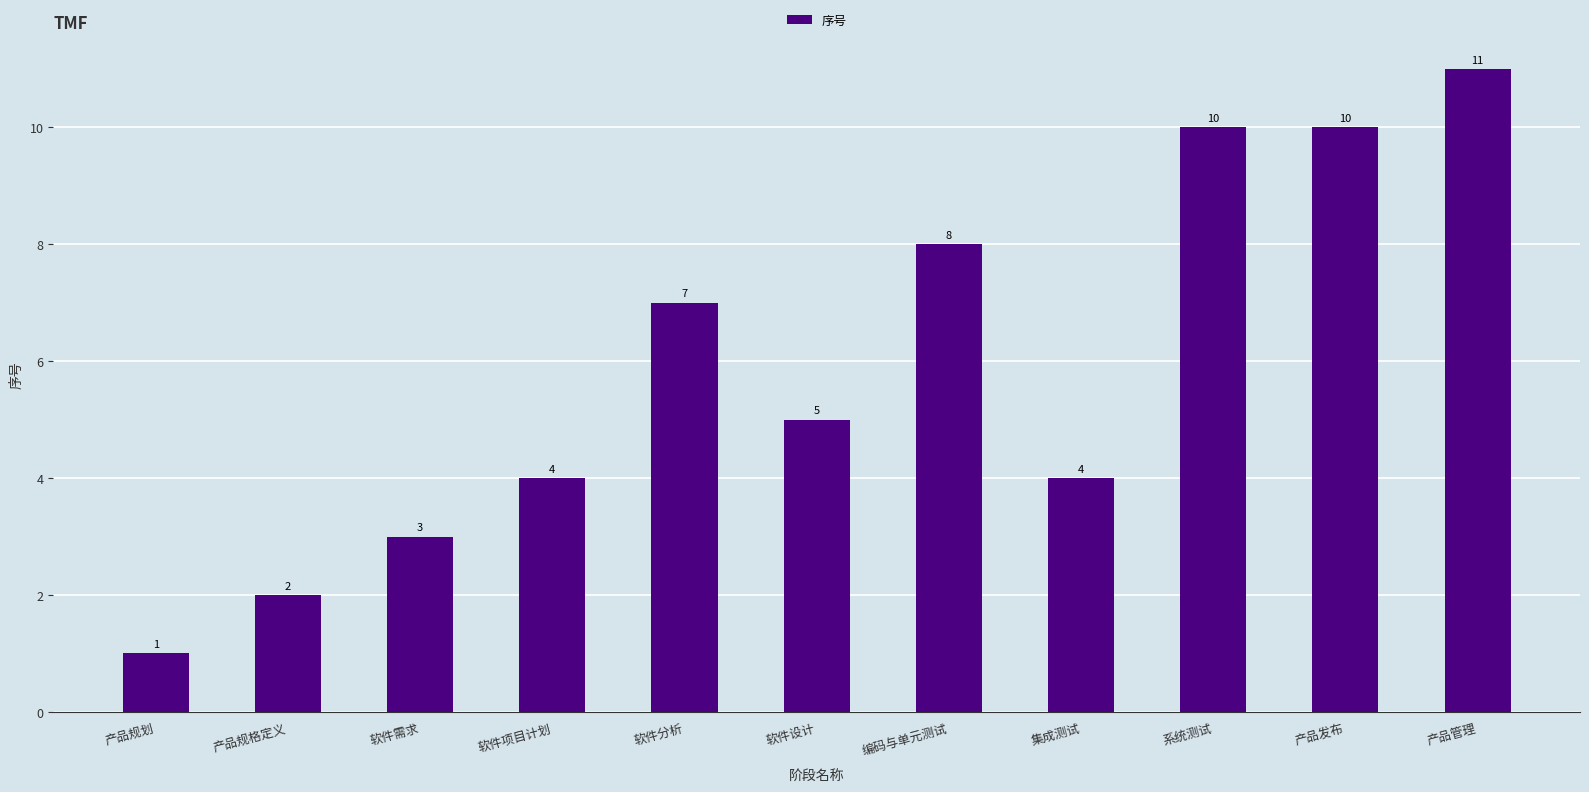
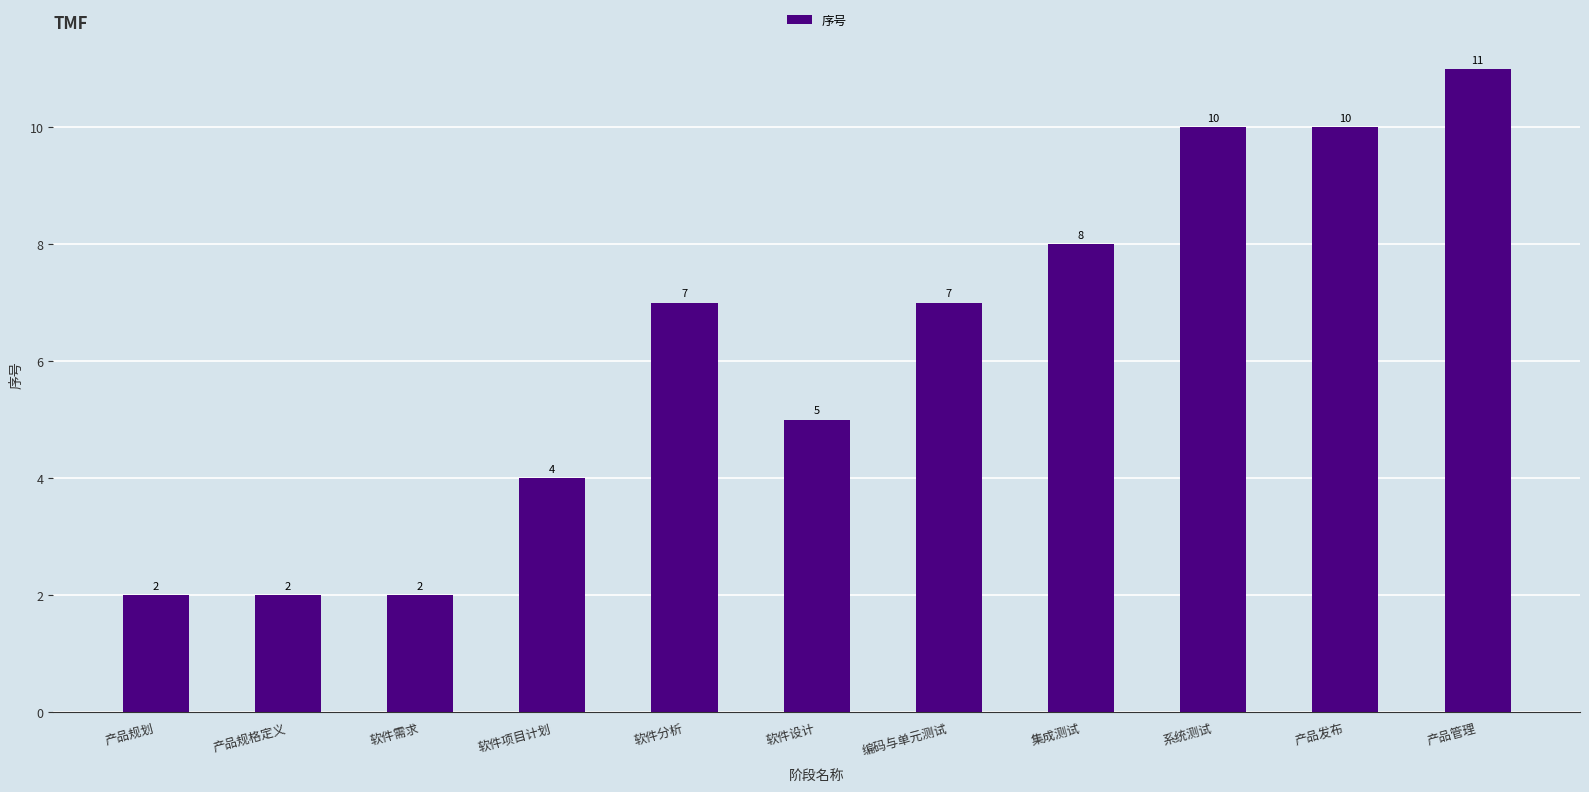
产品规划: 1 -> 2
软件需求: 3 -> 2
编码与单元测试: 8 -> 7
集成测试: 4 -> 8
